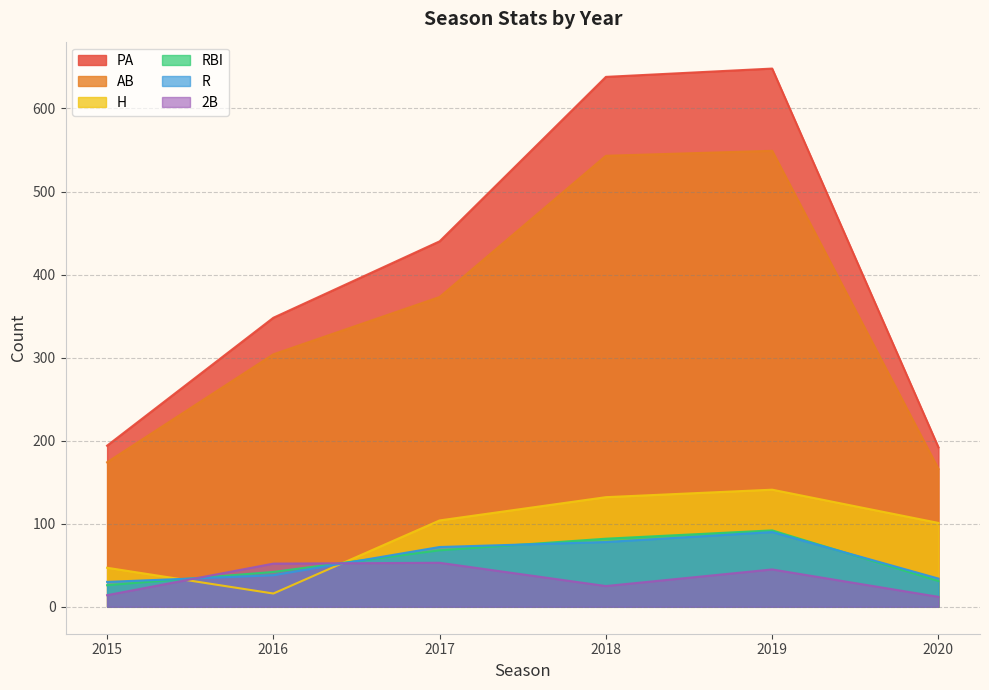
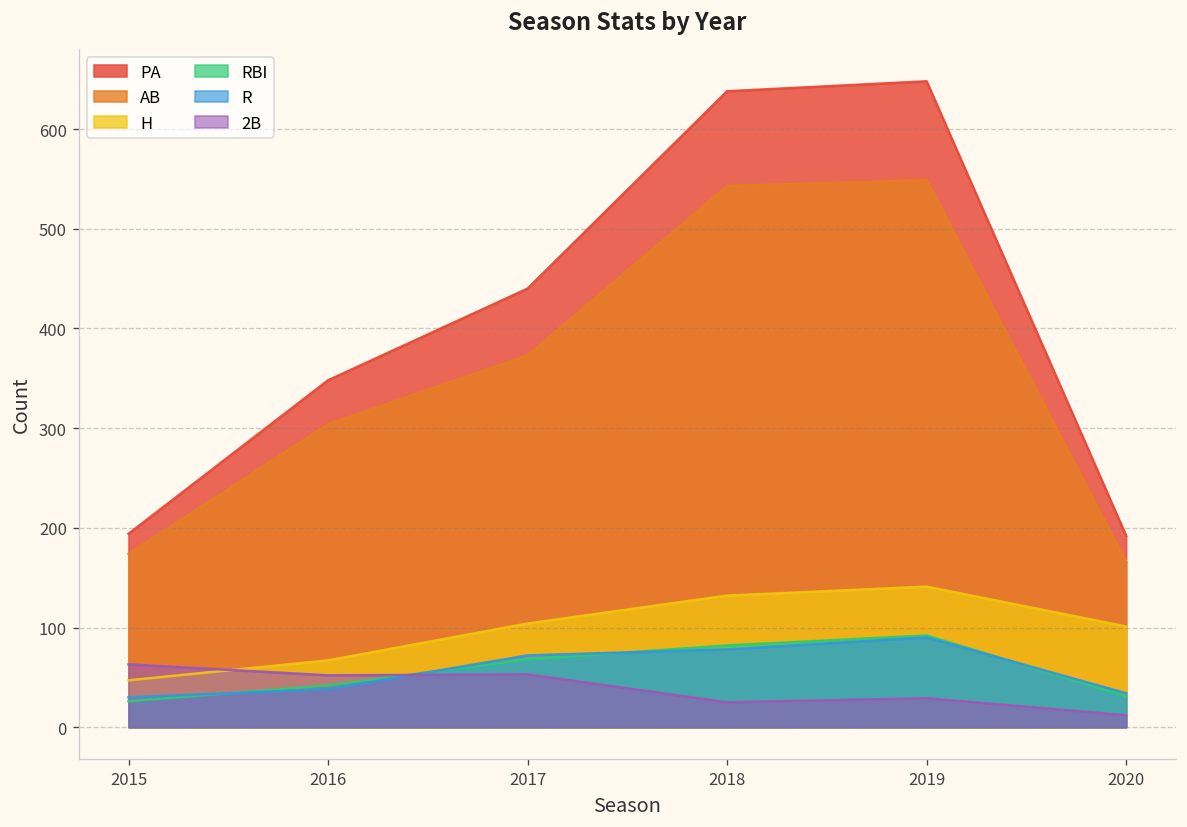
2B, 2015: 10 -> 60
H, 2016: 20 -> 70
2B, 2019: 50 -> 30
